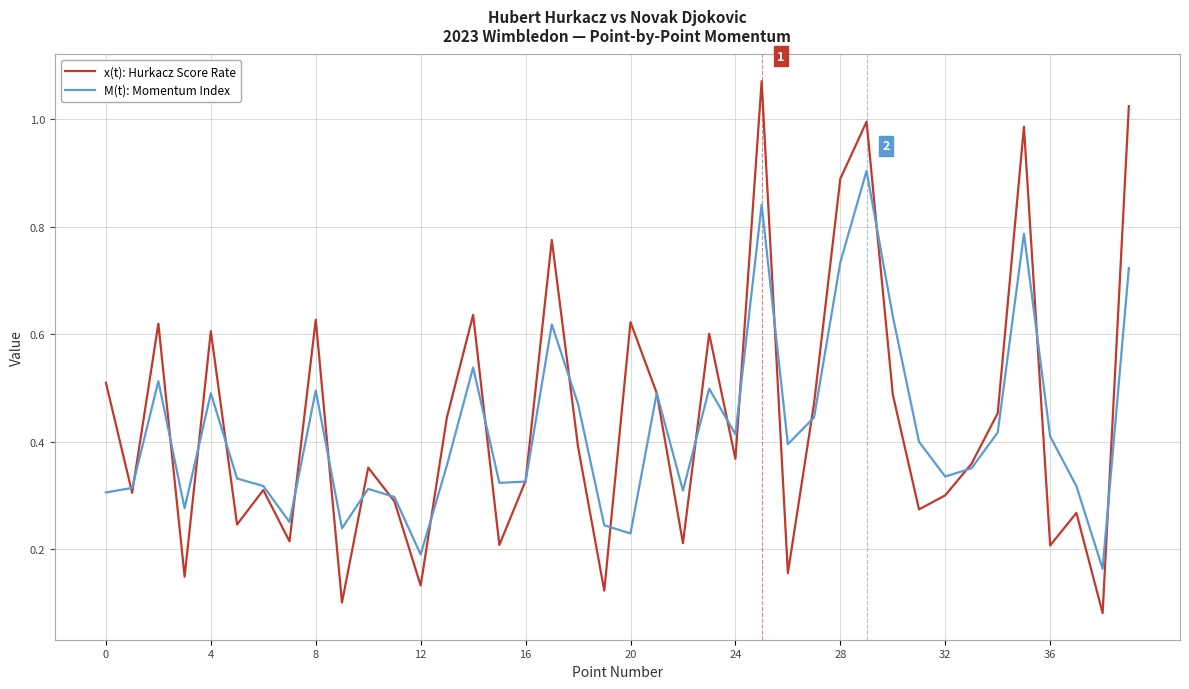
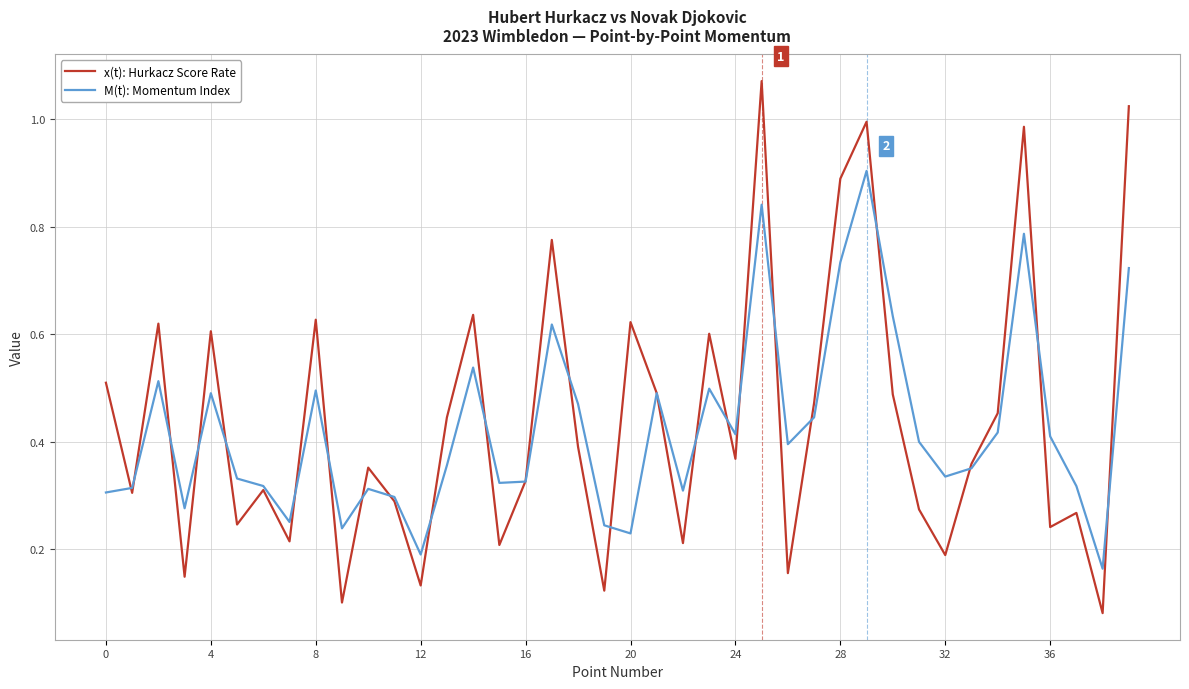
x(t): Hurkacz Score Rate, 32: 0.30 -> 0.19
x(t): Hurkacz Score Rate, 36: 0.21 -> 0.24
